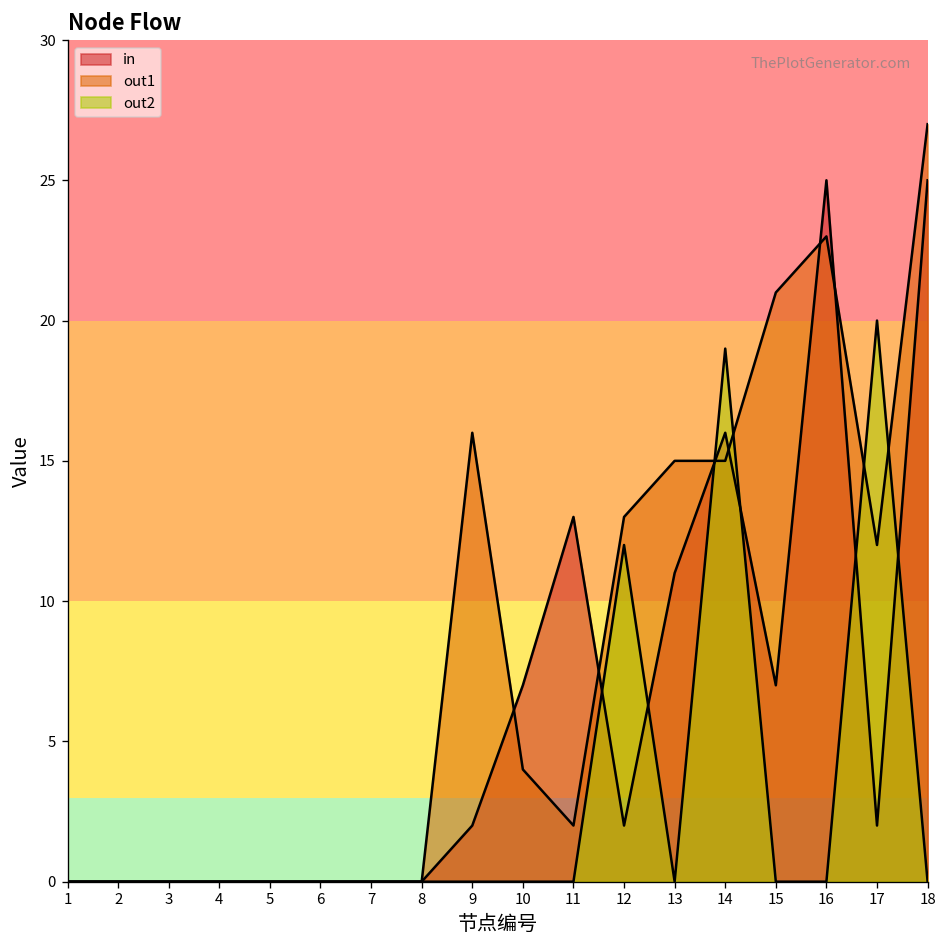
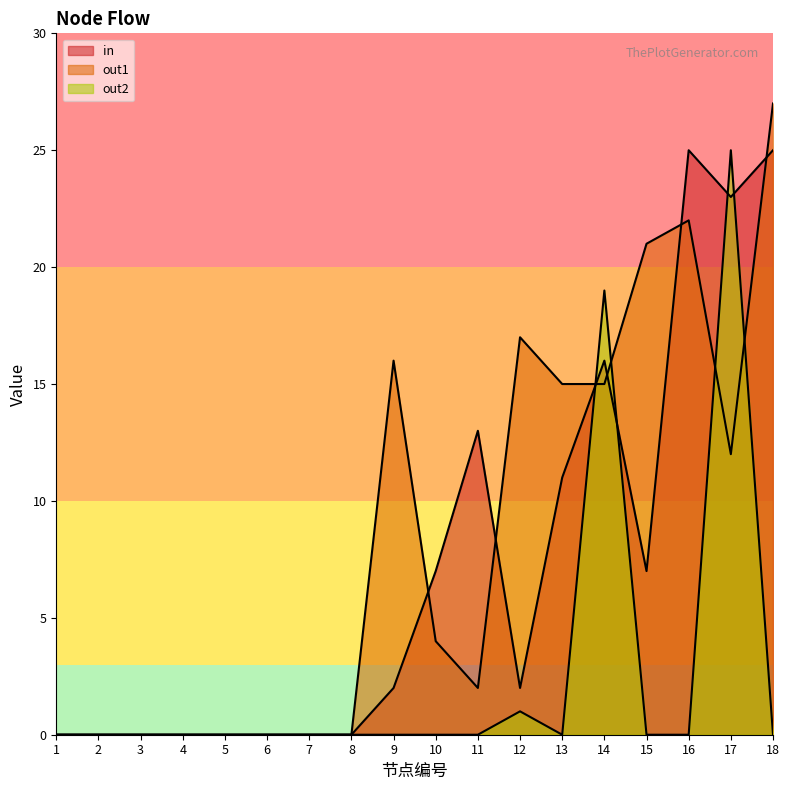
out1, 12: 13 -> 17
out2, 12: 12 -> 1
out1, 16: 23 -> 22
in, 17: 2 -> 23
out2, 17: 20 -> 25
